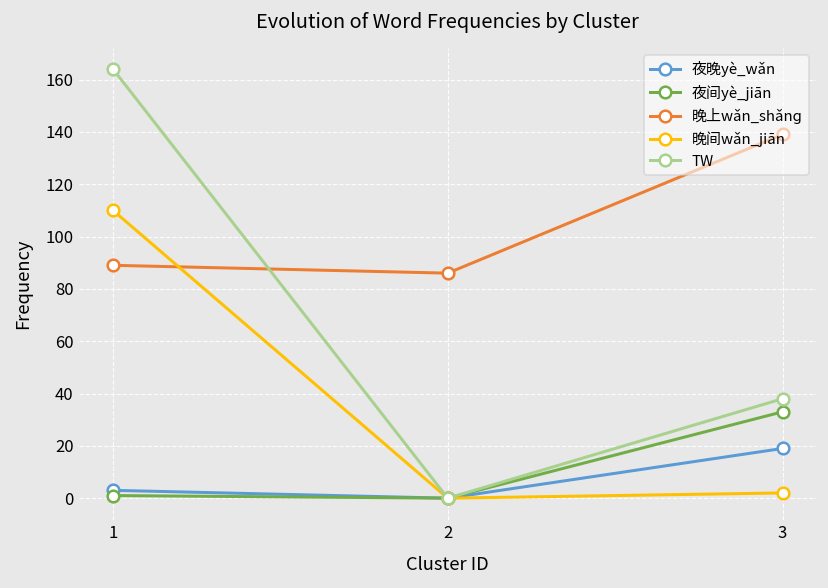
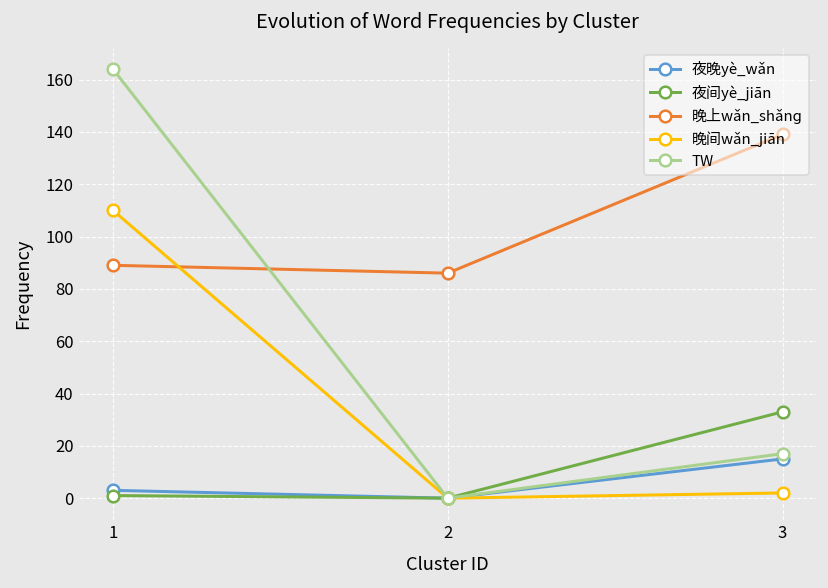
夜晚yè_wǎn, 3: 19 -> 15
TW, 3: 38 -> 17
